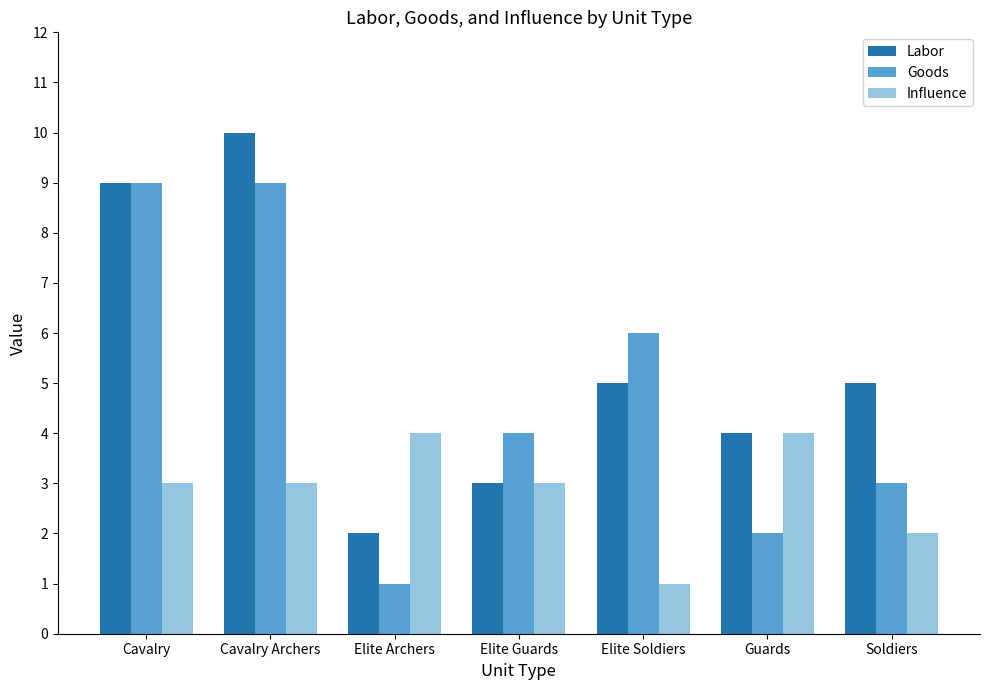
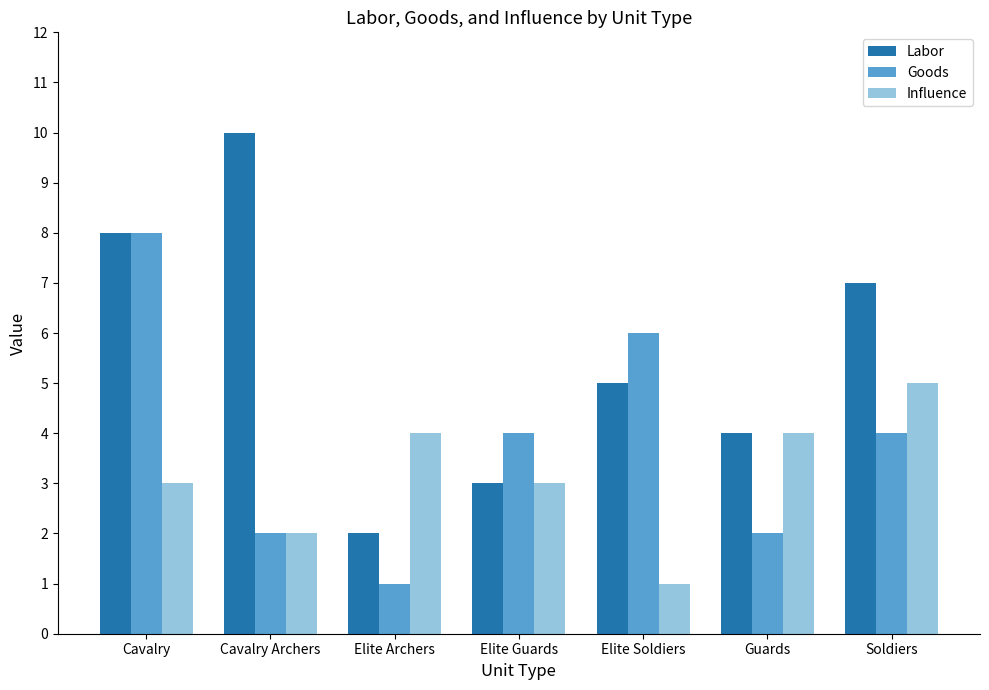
Labor, Cavalry: 9 -> 8
Goods, Cavalry: 9 -> 8
Goods, Cavalry Archers: 9 -> 2
Influence, Cavalry Archers: 3 -> 2
Labor, Soldiers: 5 -> 7
Goods, Soldiers: 3 -> 4
Influence, Soldiers: 2 -> 5
